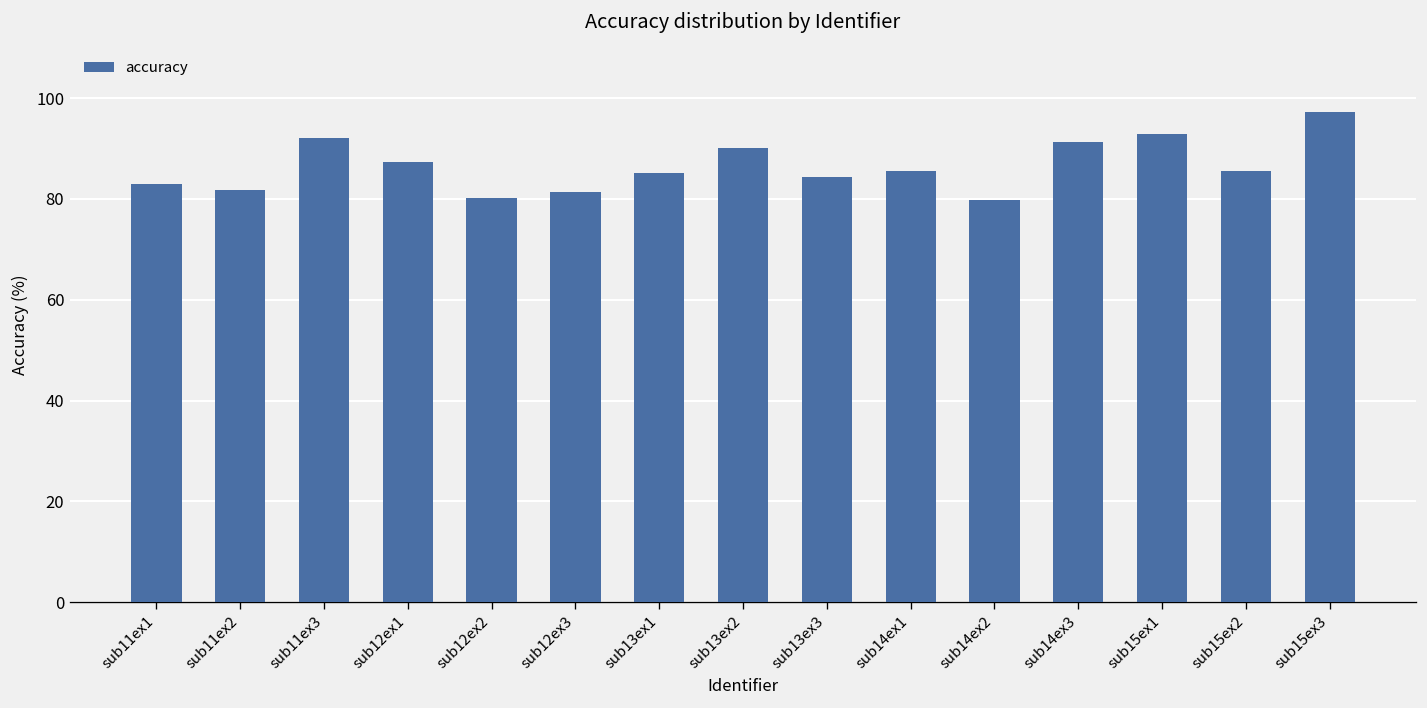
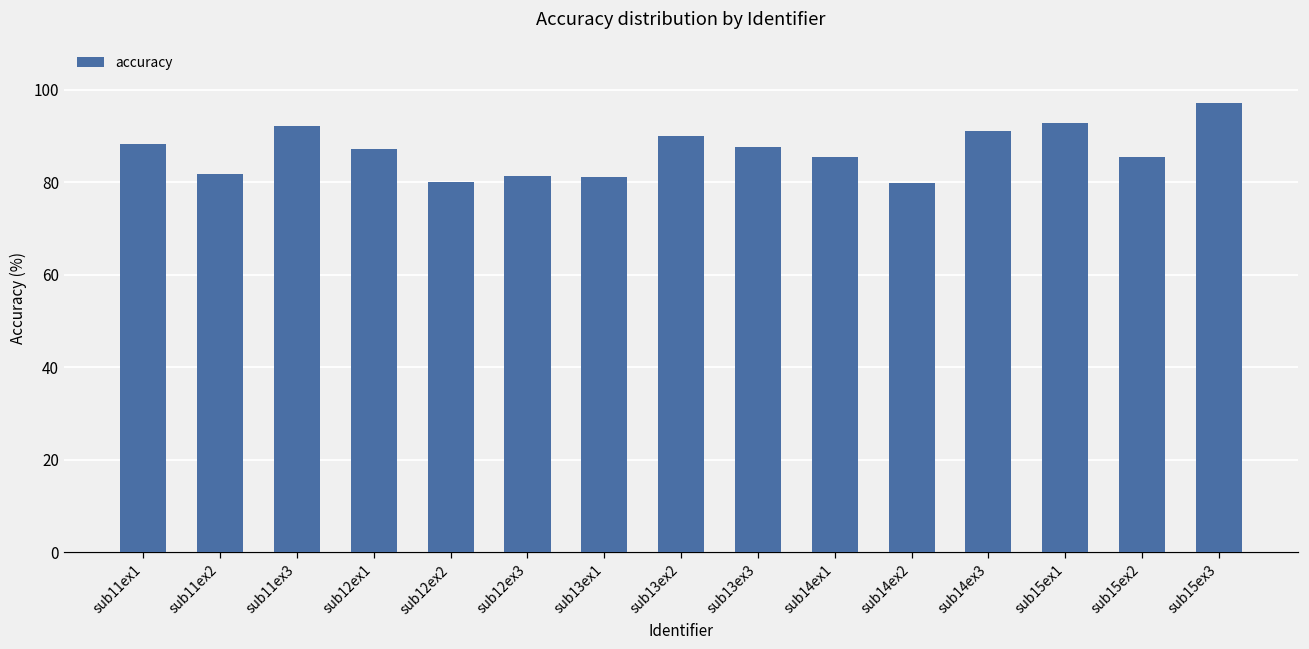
sub11ex1: 83 -> 88
sub13ex1: 85 -> 81
sub13ex3: 84 -> 88
